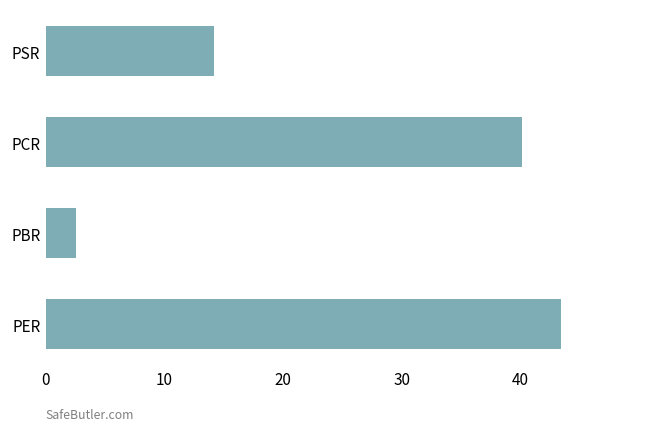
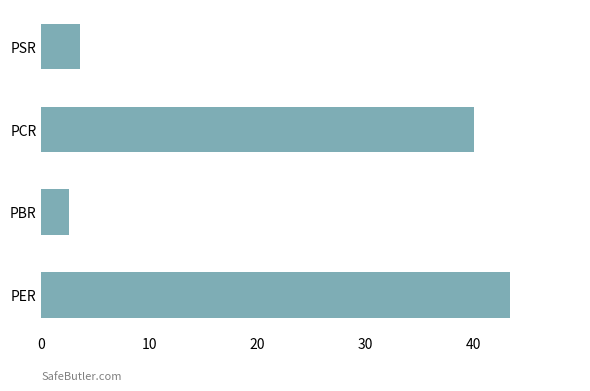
PSR: 14.2 -> 3.5
